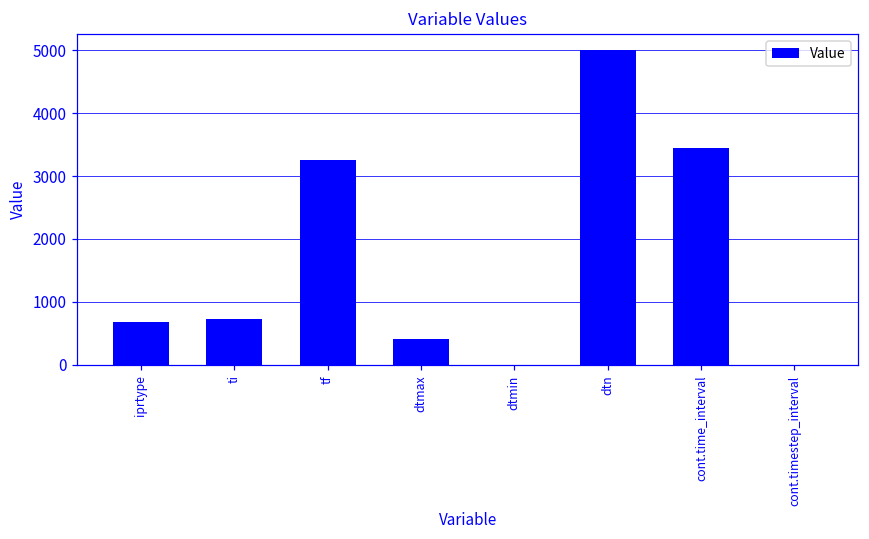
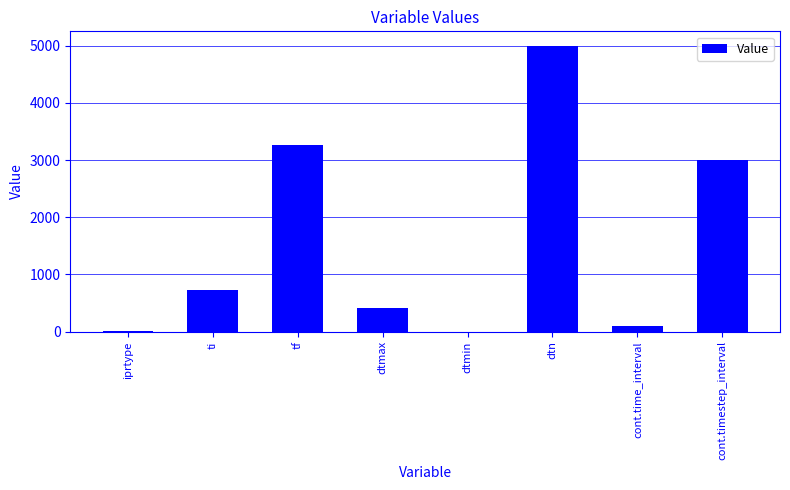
iprtype: 700 -> 0
cont.time_interval: 3500 -> 100
cont.timestep_interval: 0 -> 3000
